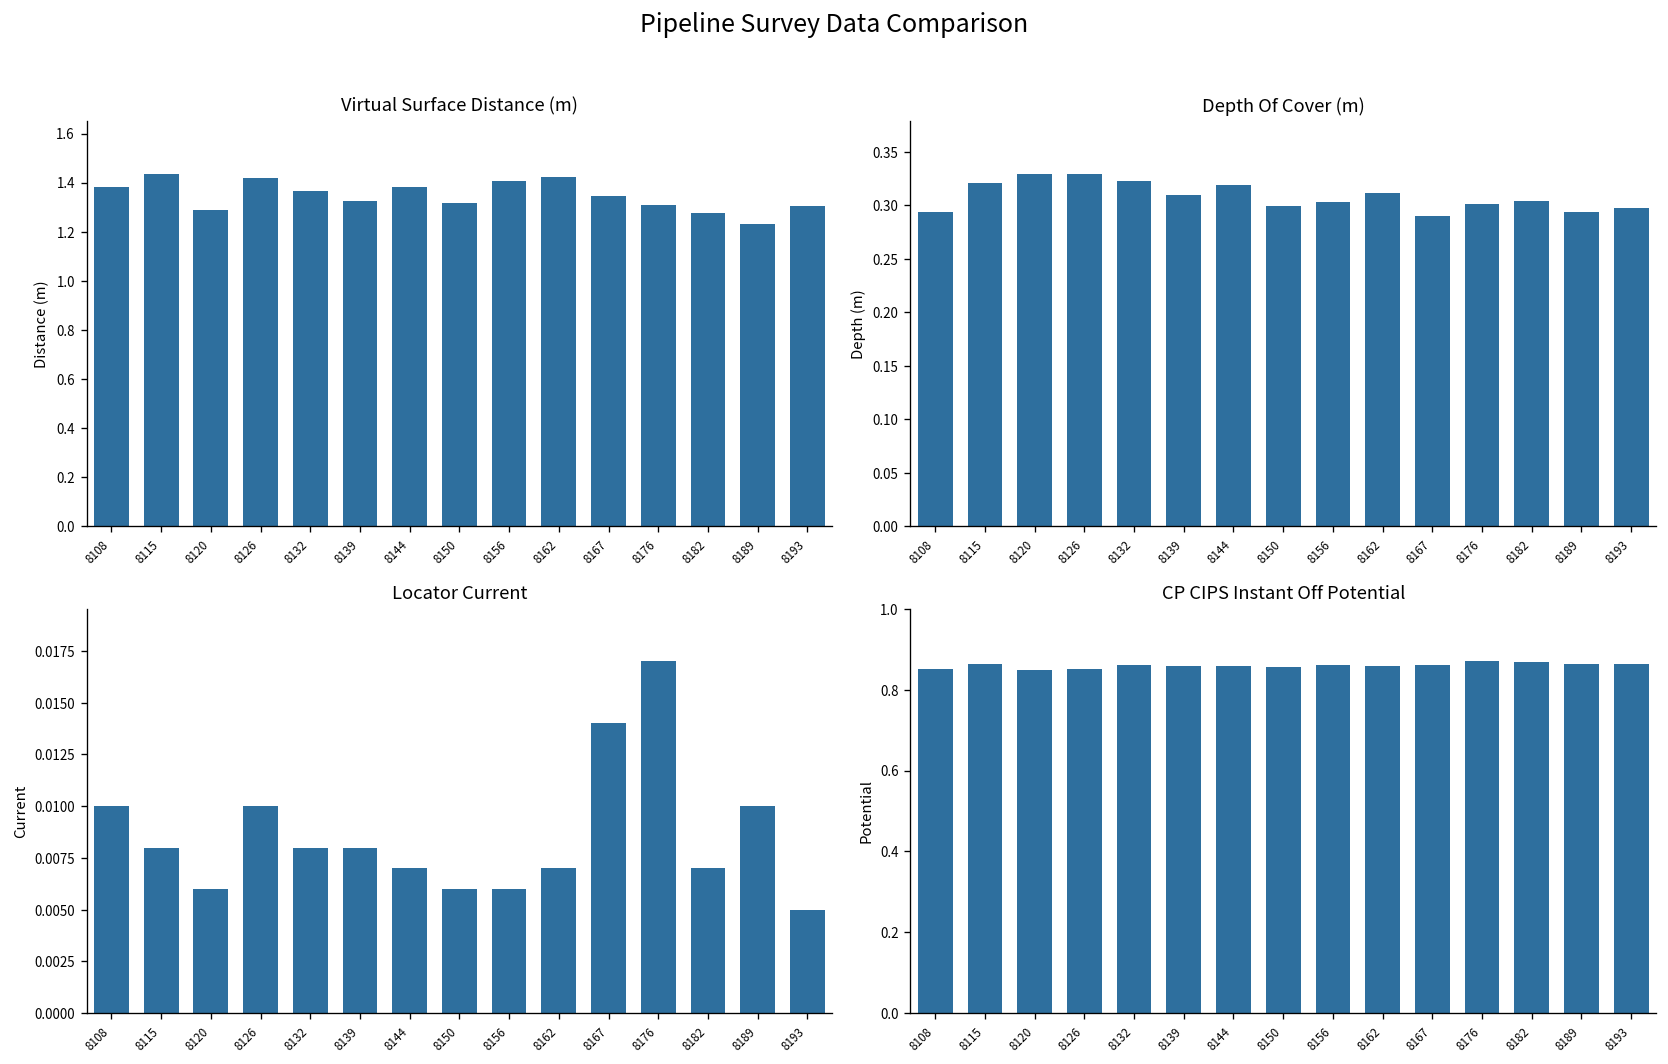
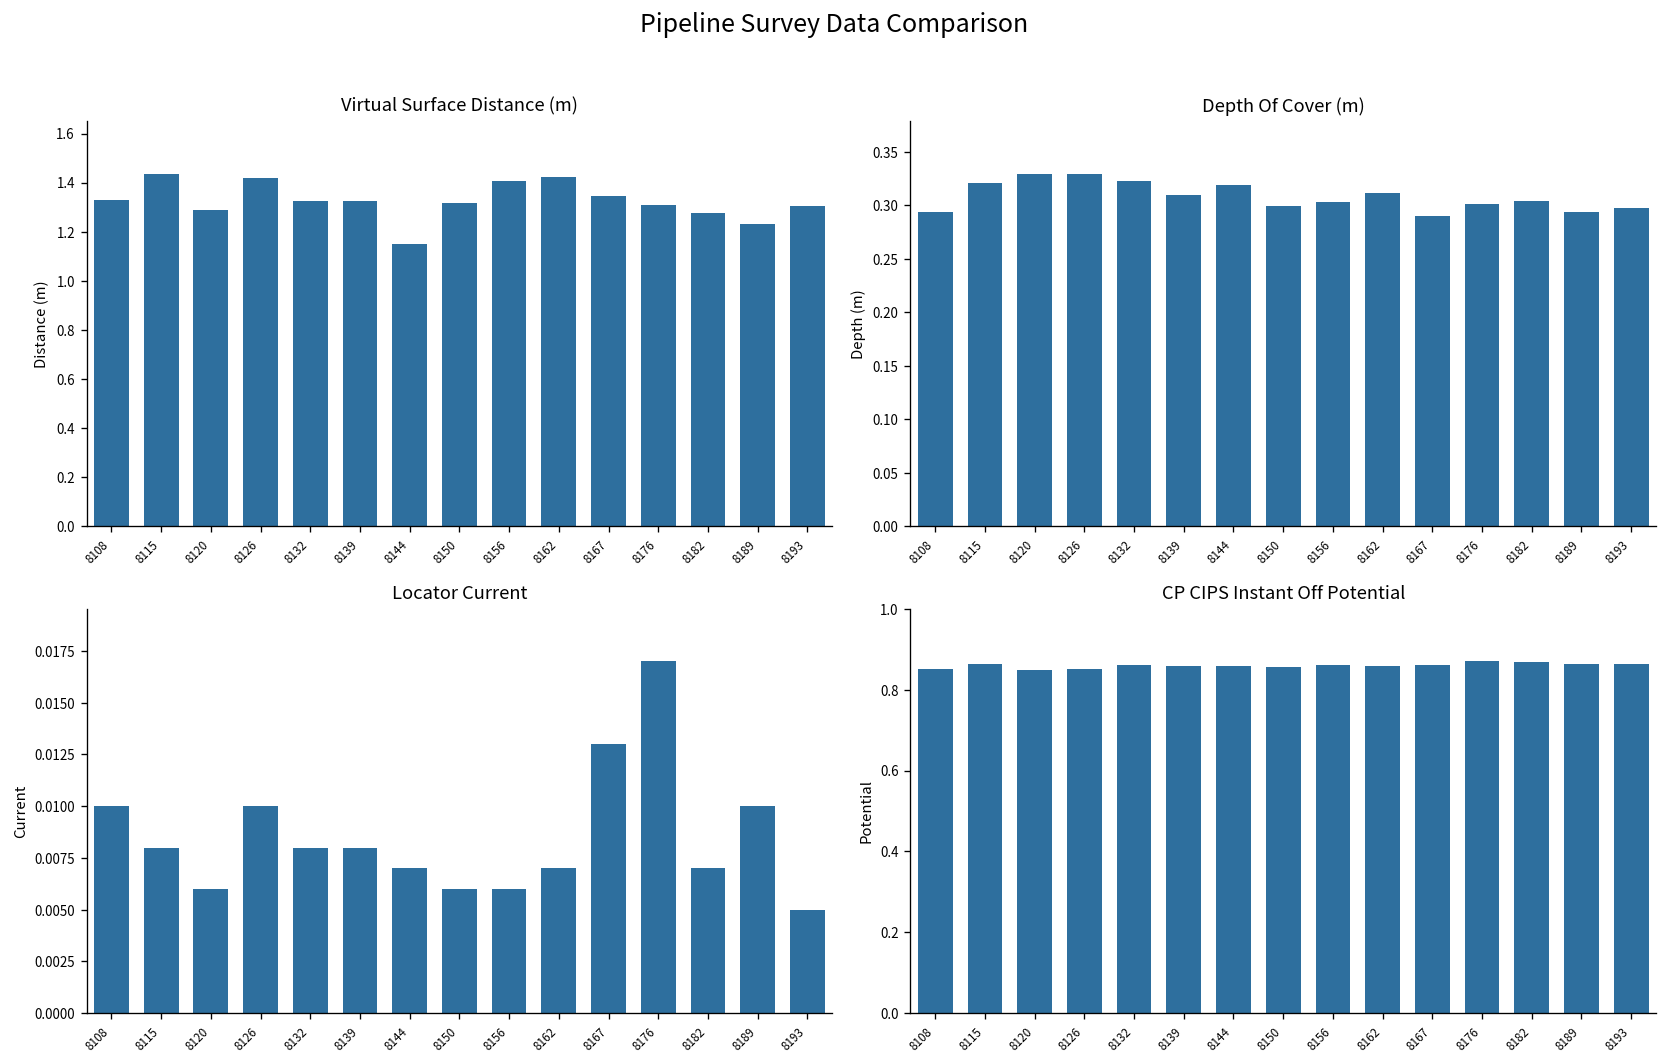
Virtual Surface Distance (m), 8108: 1.38 -> 1.33
Virtual Surface Distance (m), 8132: 1.37 -> 1.32
Virtual Surface Distance (m), 8144: 1.38 -> 1.15
Locator Current, 8167: 0.014 -> 0.013
